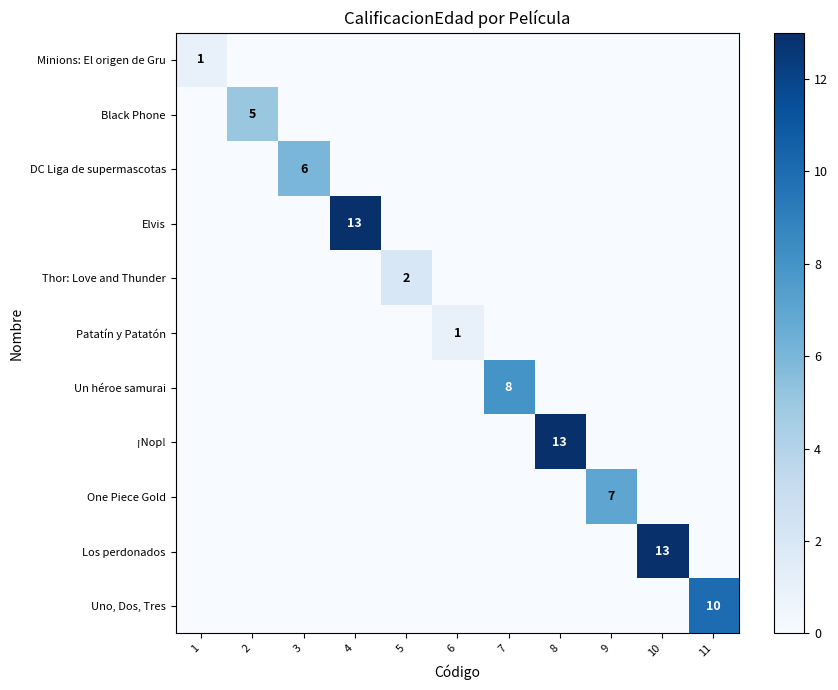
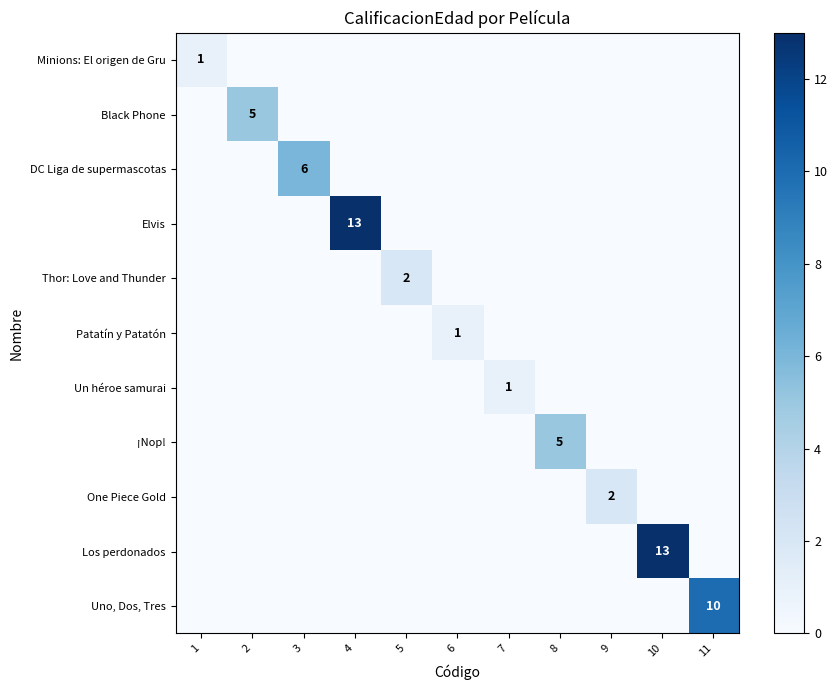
Un héroe samurai, 7: 8 -> 1
¡Nop!, 8: 13 -> 5
One Piece Gold, 9: 7 -> 2
